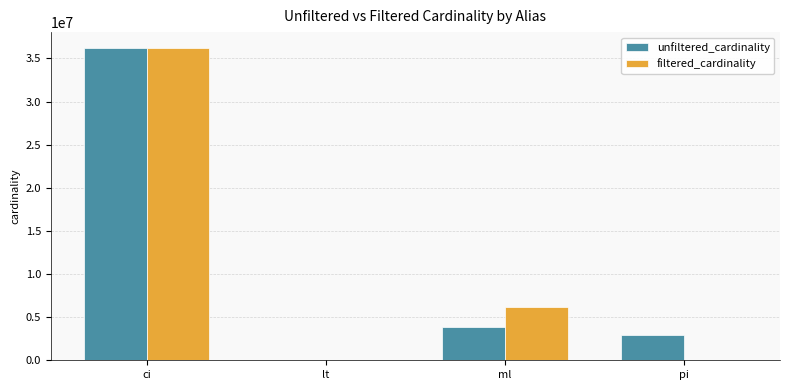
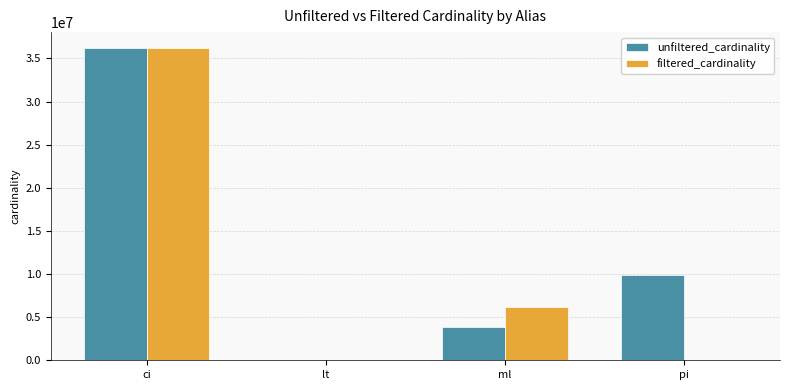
unfiltered_cardinality, pi: 3000000 -> 10000000
